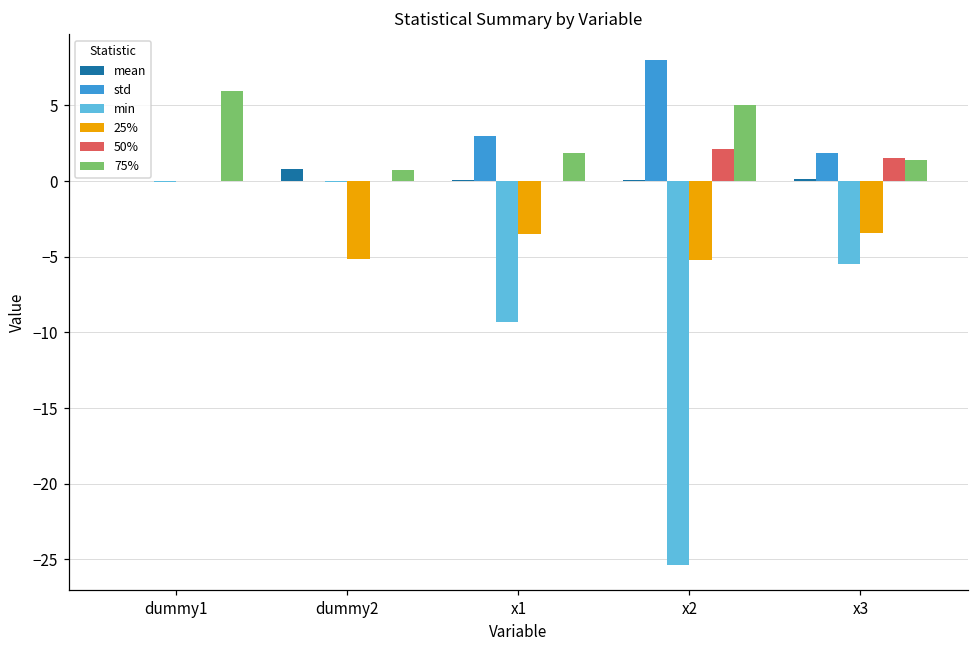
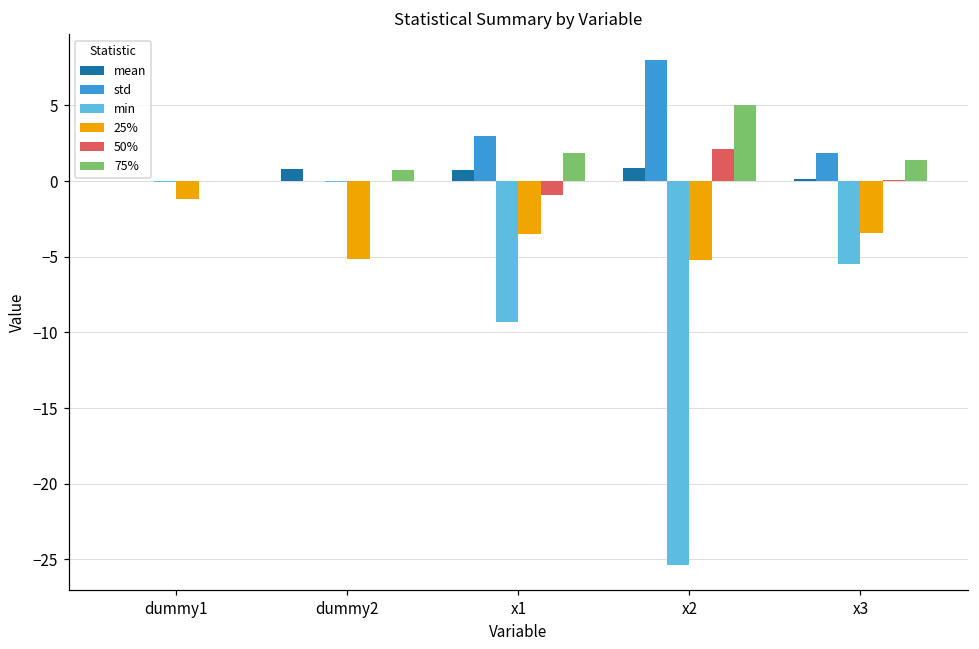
25%, dummy1: 0.0 -> -1.2
75%, dummy1: 6.0 -> 0.0
mean, x1: 0.1 -> 0.7
50%, x1: 0.0 -> -0.9
mean, x2: 0.1 -> 0.8
50%, x3: 1.5 -> 0.1
